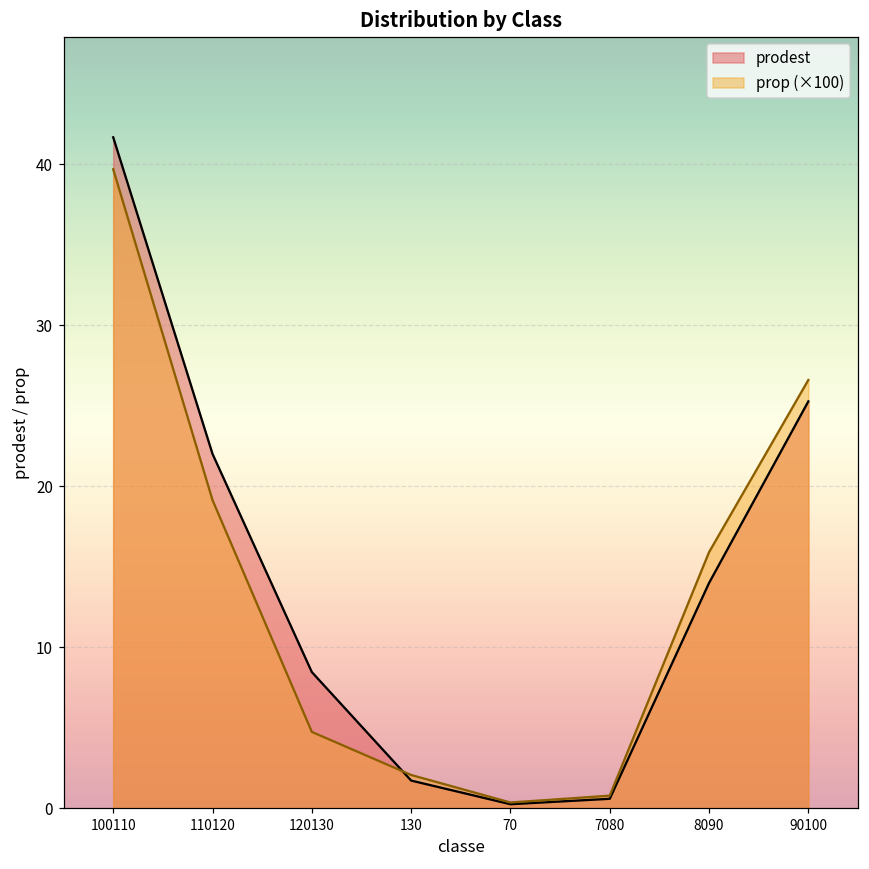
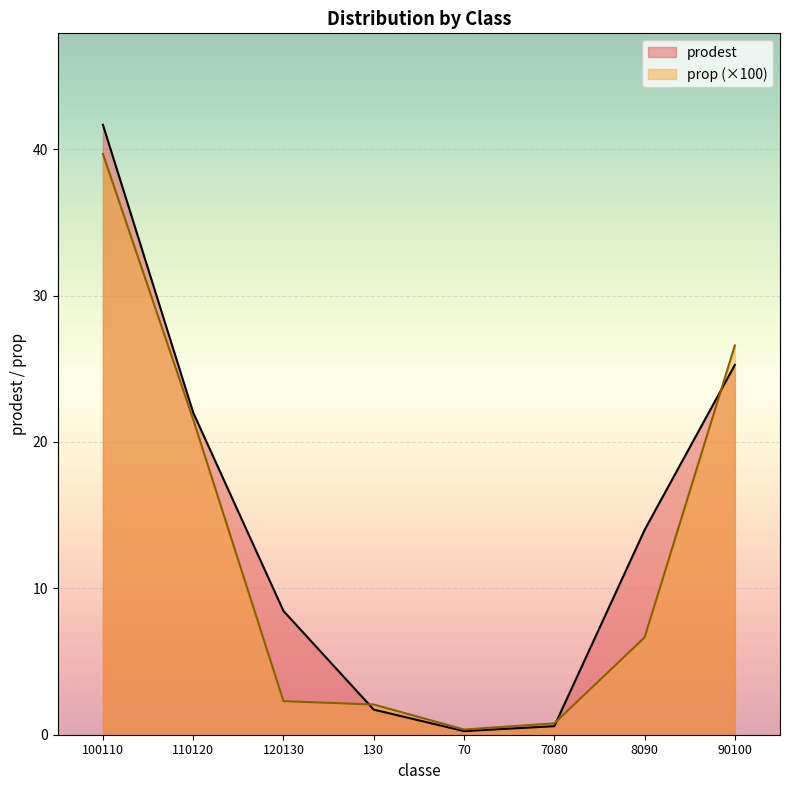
prop (×100), 110120: 19.1 -> 21.5
prop (×100), 120130: 4.7 -> 2.3
prop (×100), 8090: 15.9 -> 6.6
